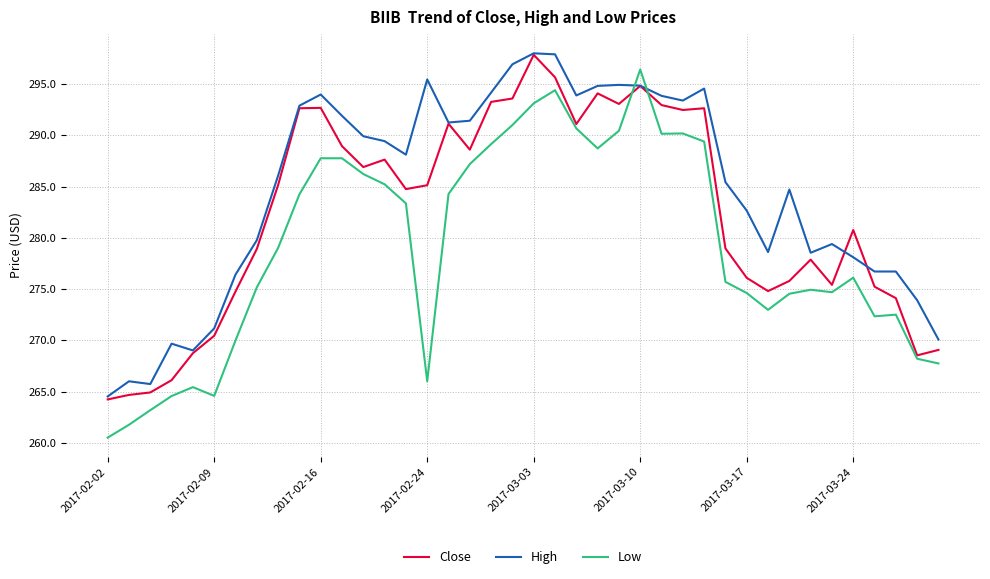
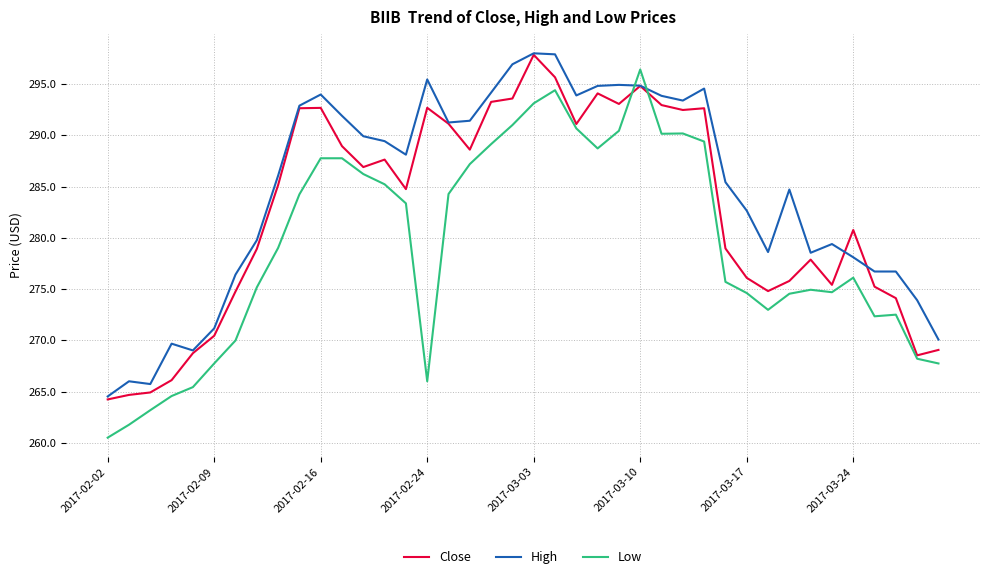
Low, 2017-02-09: 264.6 -> 267.7
Close, 2017-02-24: 285.1 -> 292.7
